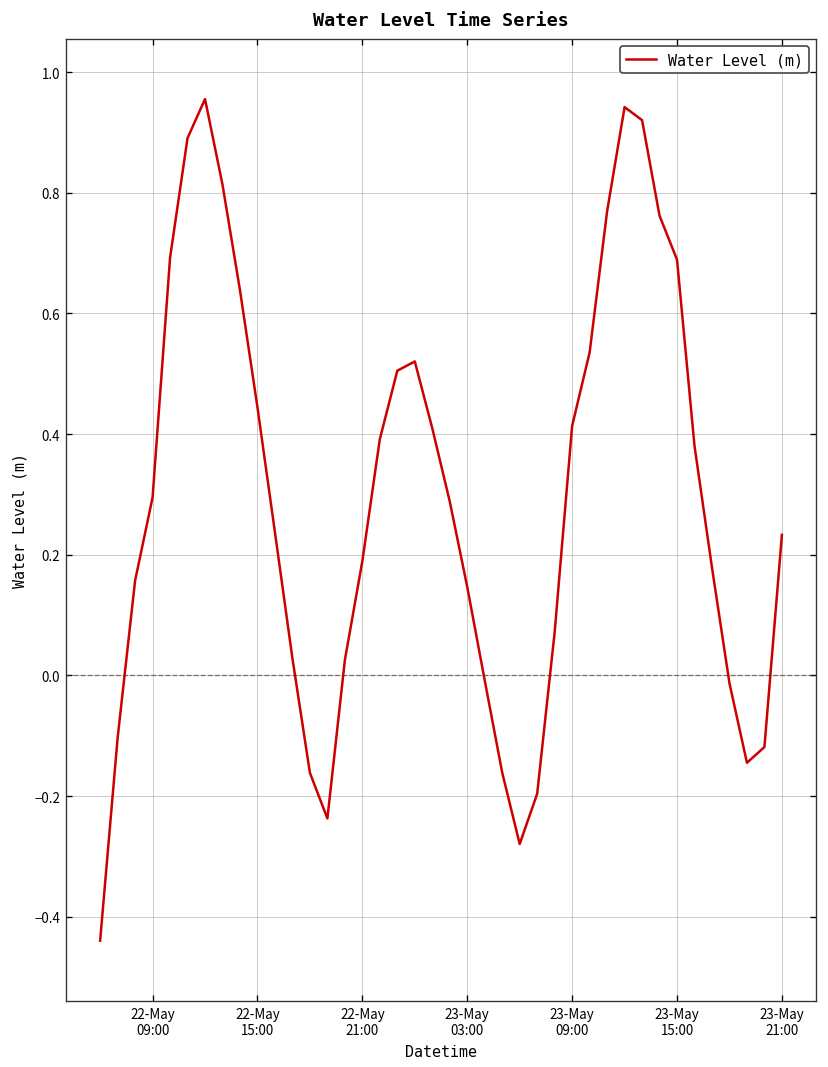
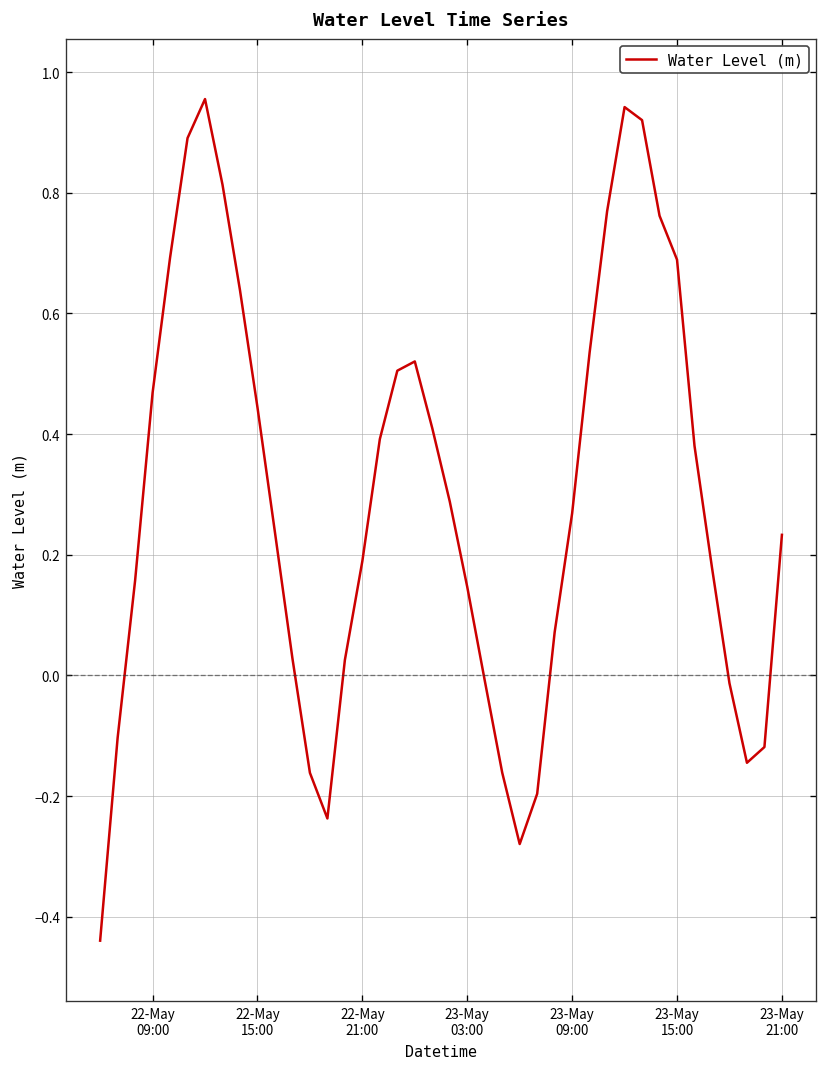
22-May 09:00: 0.30 -> 0.47
23-May 09:00: 0.41 -> 0.27
